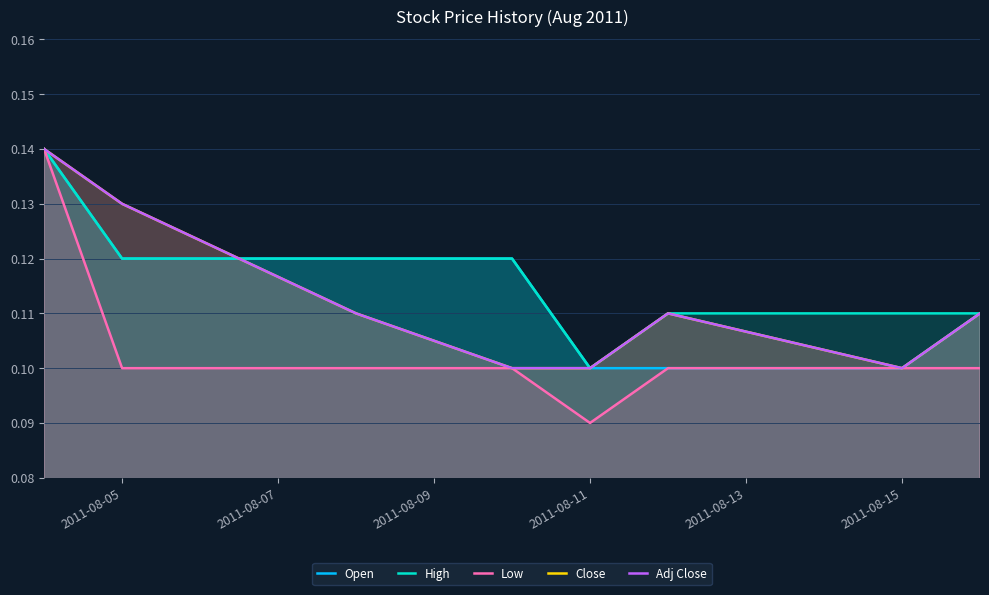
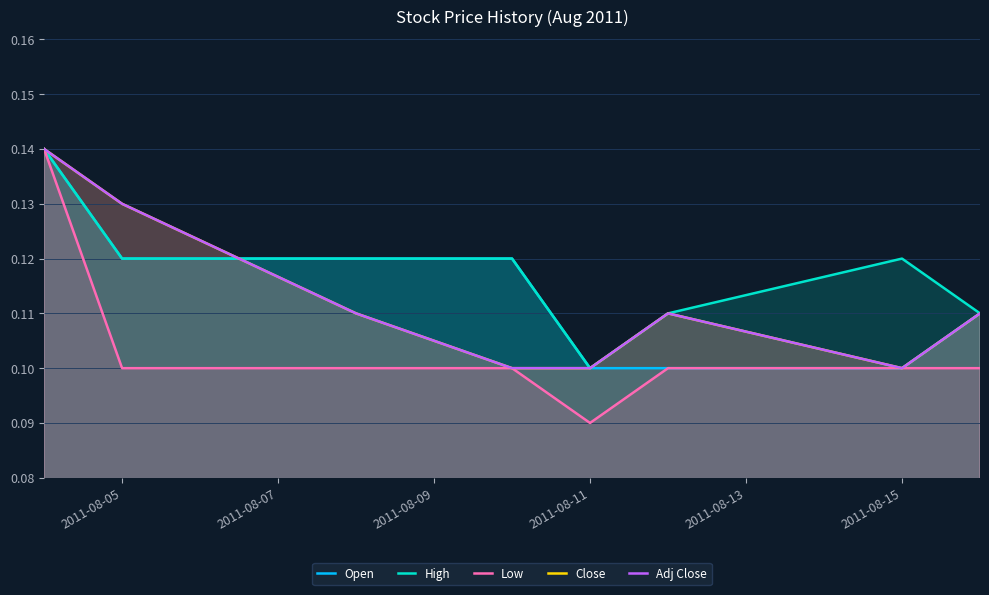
High, 2011-08-15: 0.11 -> 0.12
